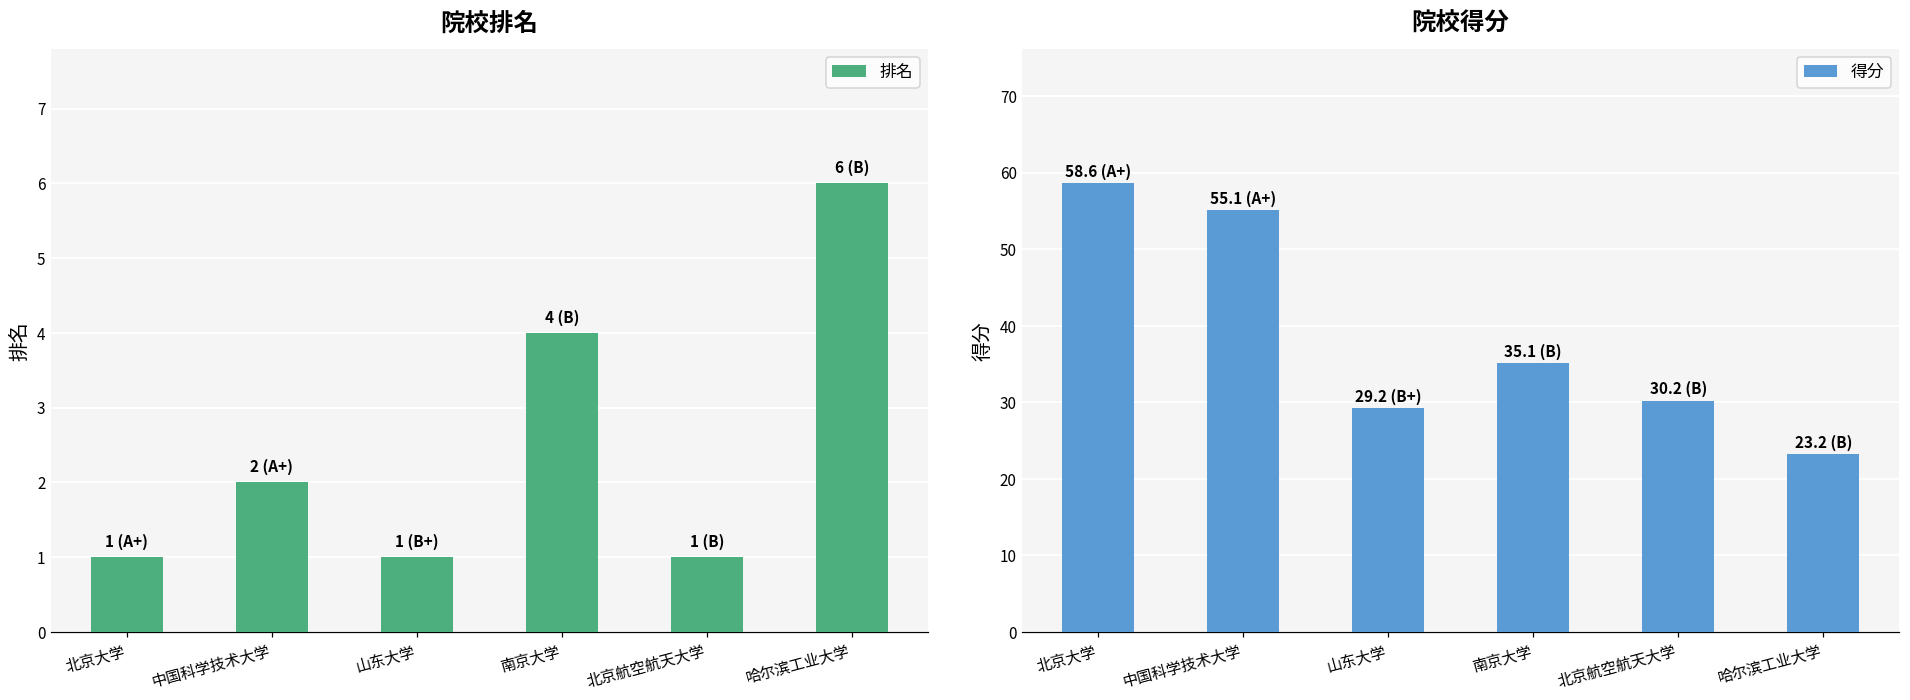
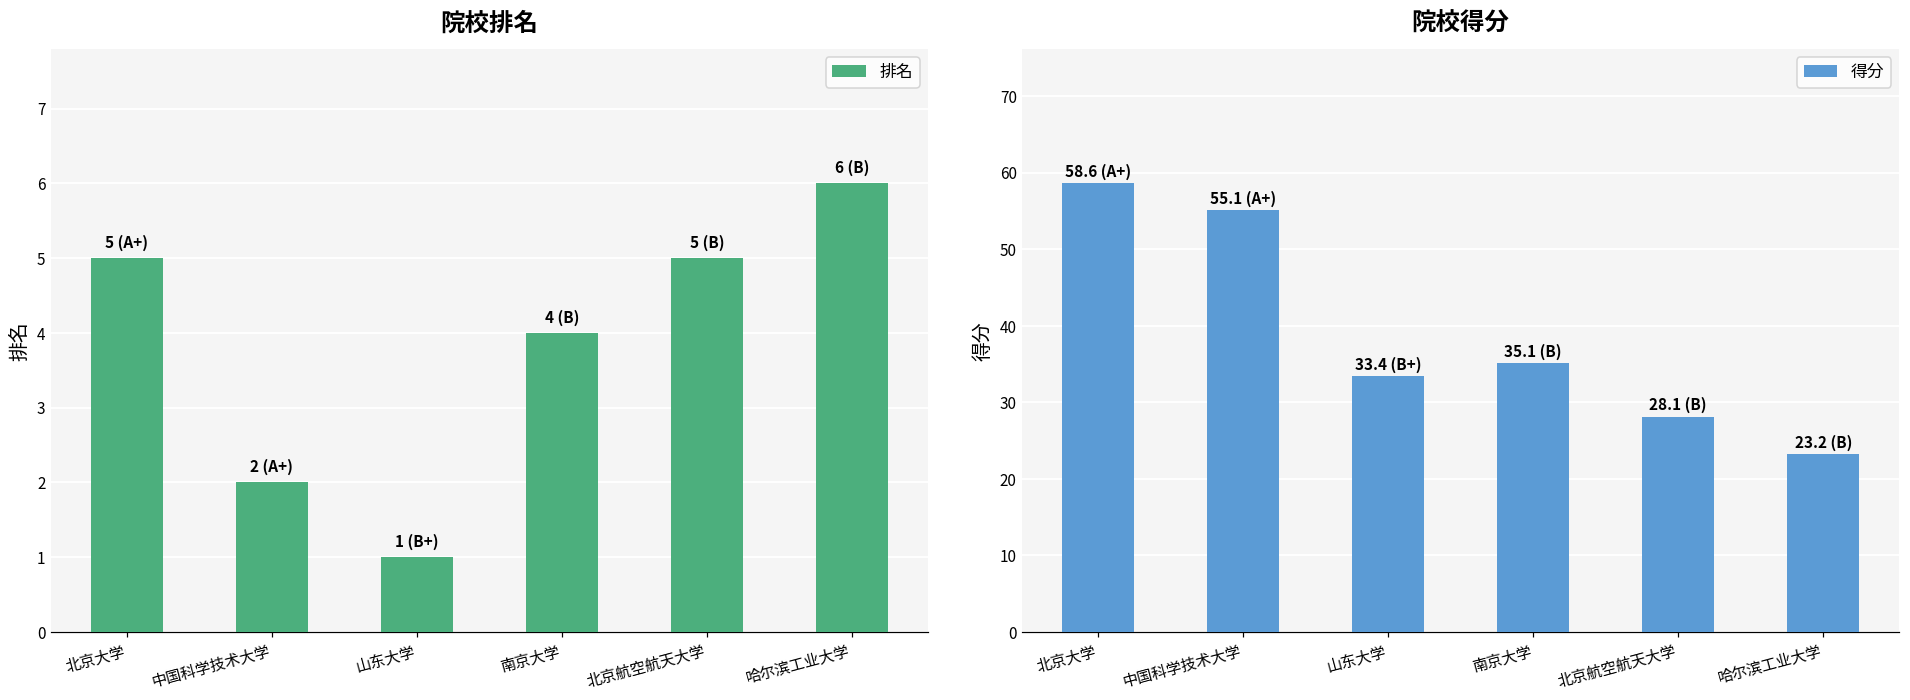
院校排名, 北京大学: 1 -> 5
院校排名, 北京航空航天大学: 1 -> 5
院校得分, 山东大学: 29.2 -> 33.4
院校得分, 北京航空航天大学: 30.2 -> 28.1
